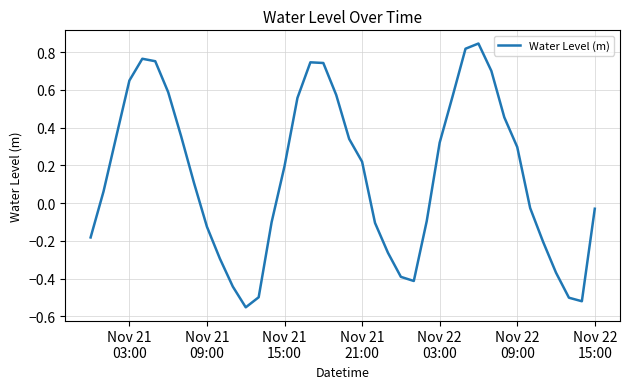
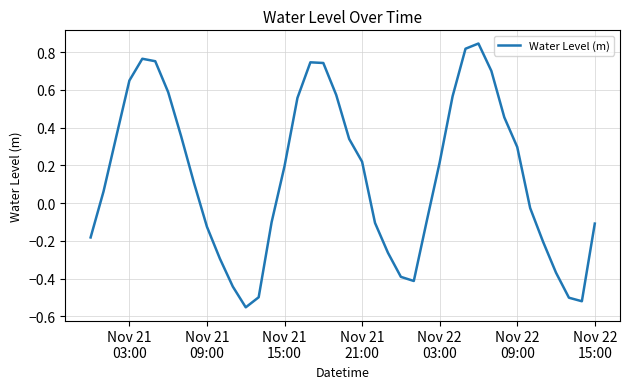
Nov 22 03:00: 0.32 -> 0.22
Nov 22 15:00: -0.03 -> -0.11
